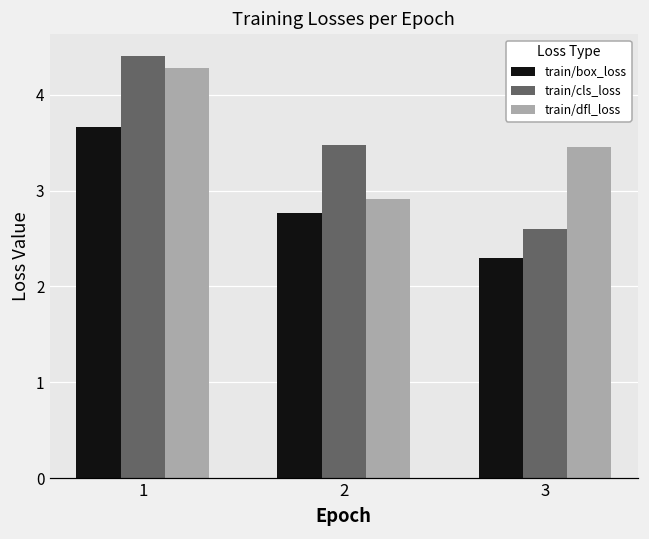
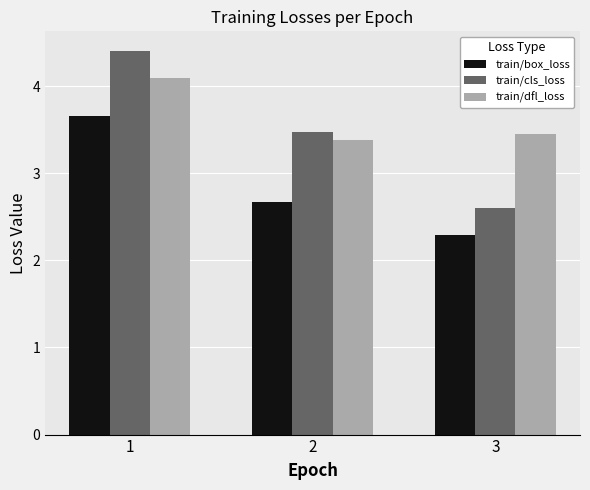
train/dfl_loss, 1: 4.3 -> 4.1
train/box_loss, 2: 2.8 -> 2.7
train/dfl_loss, 2: 2.9 -> 3.4
